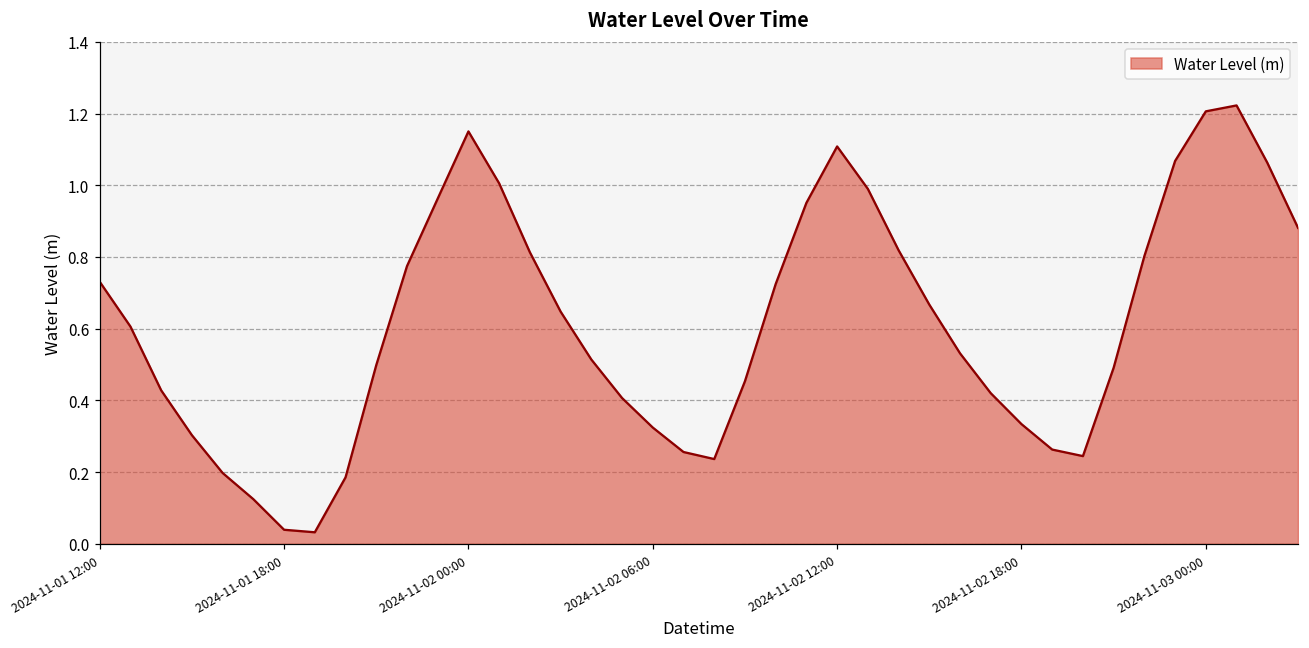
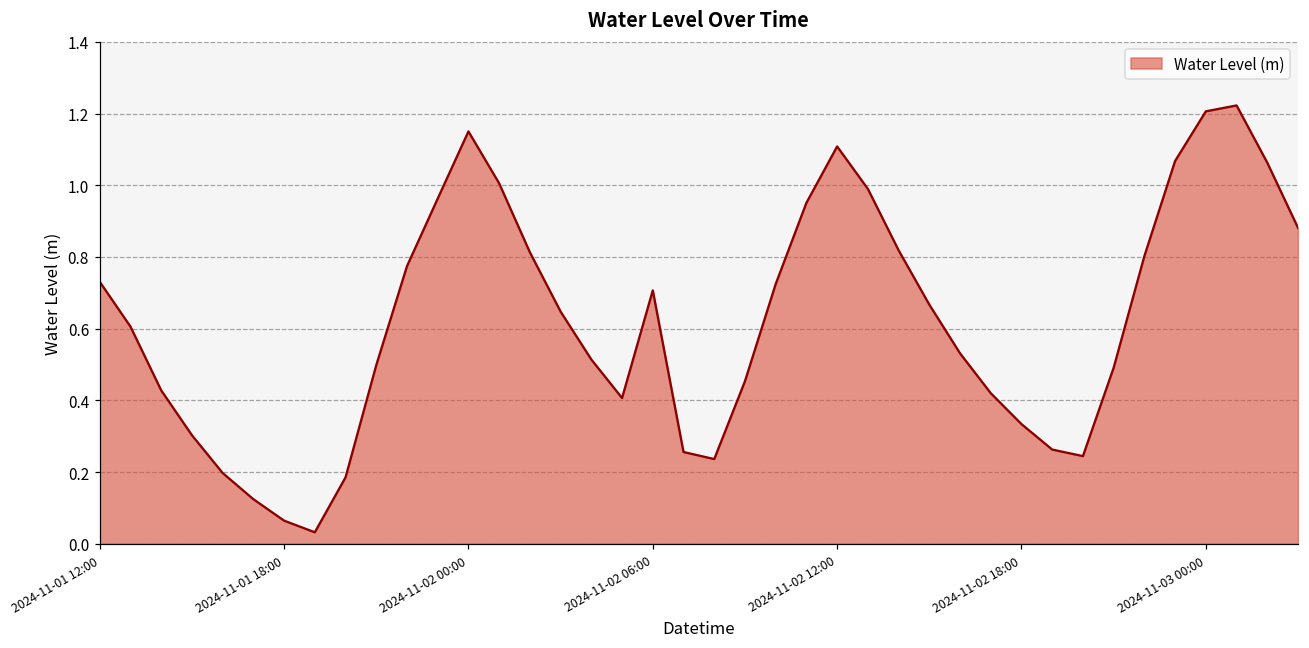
2024-11-01 18:00: 0.04 -> 0.06
2024-11-02 06:00: 0.32 -> 0.71
